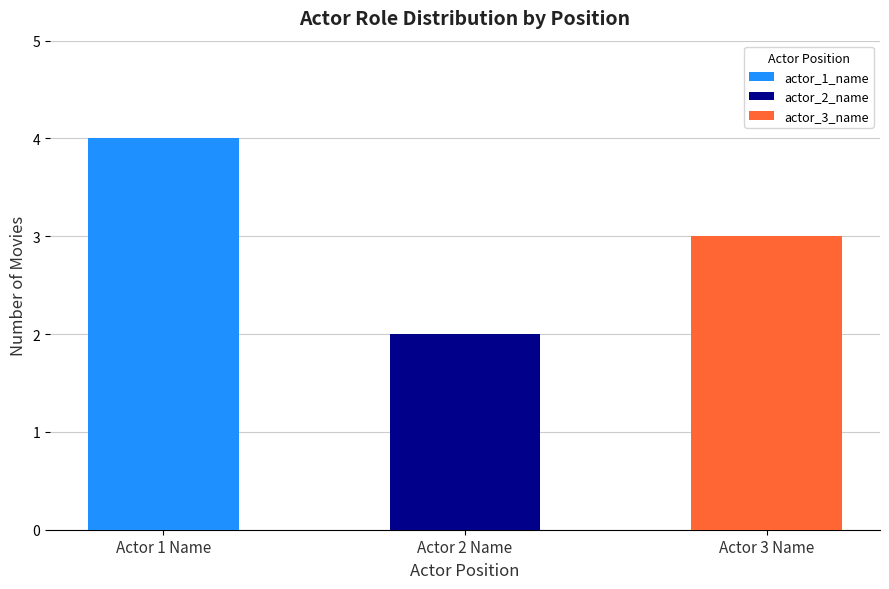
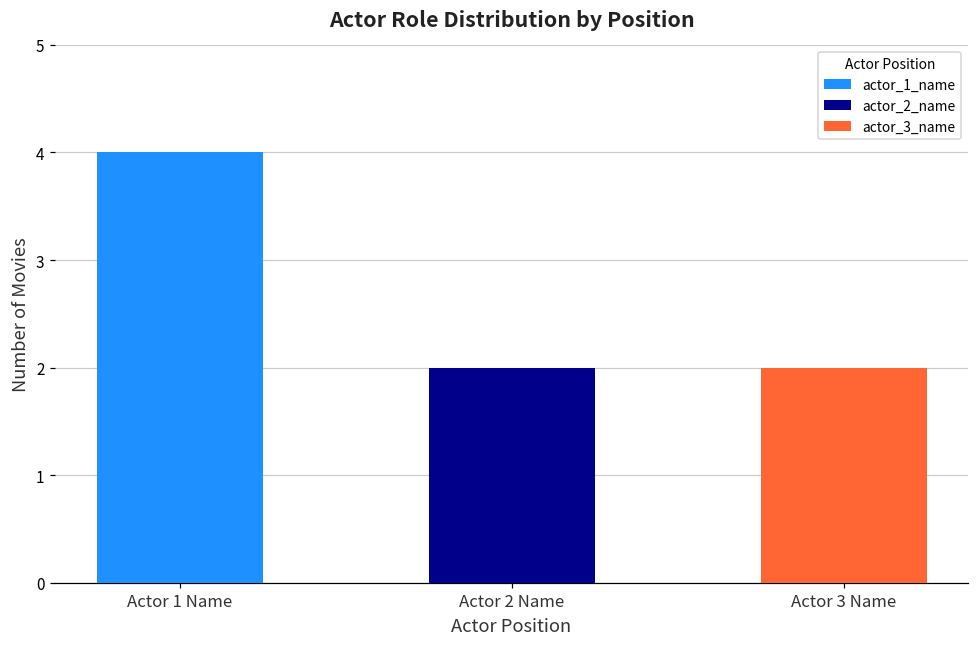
Actor 3 Name: 3 -> 2
